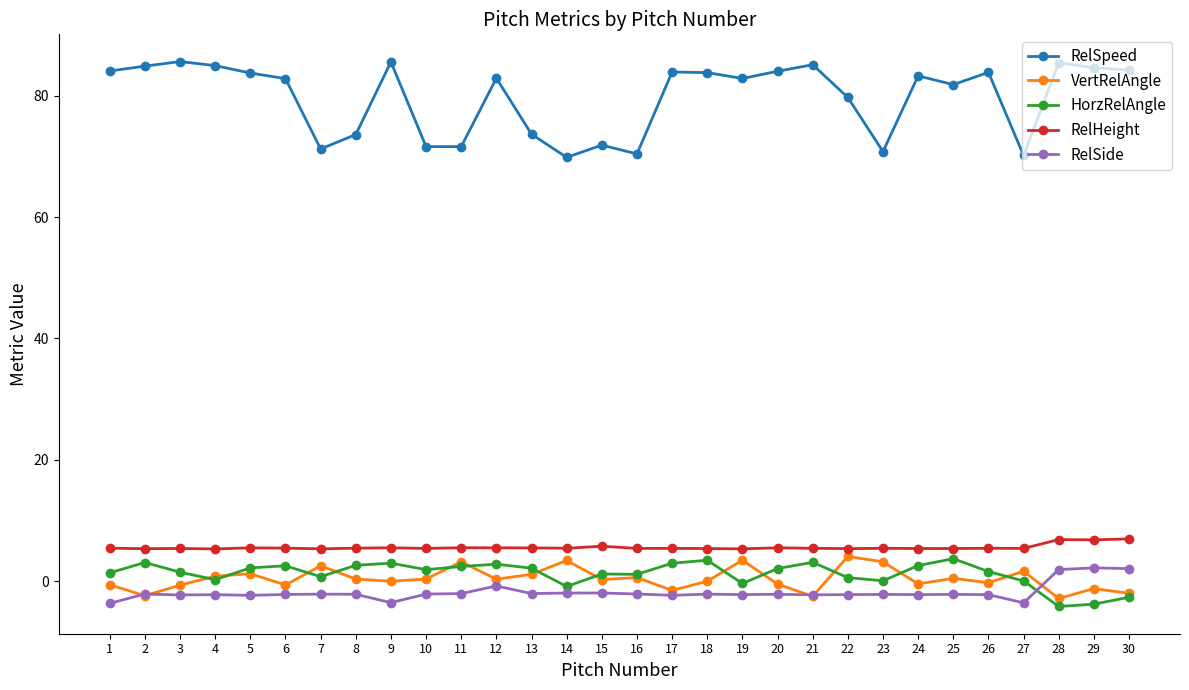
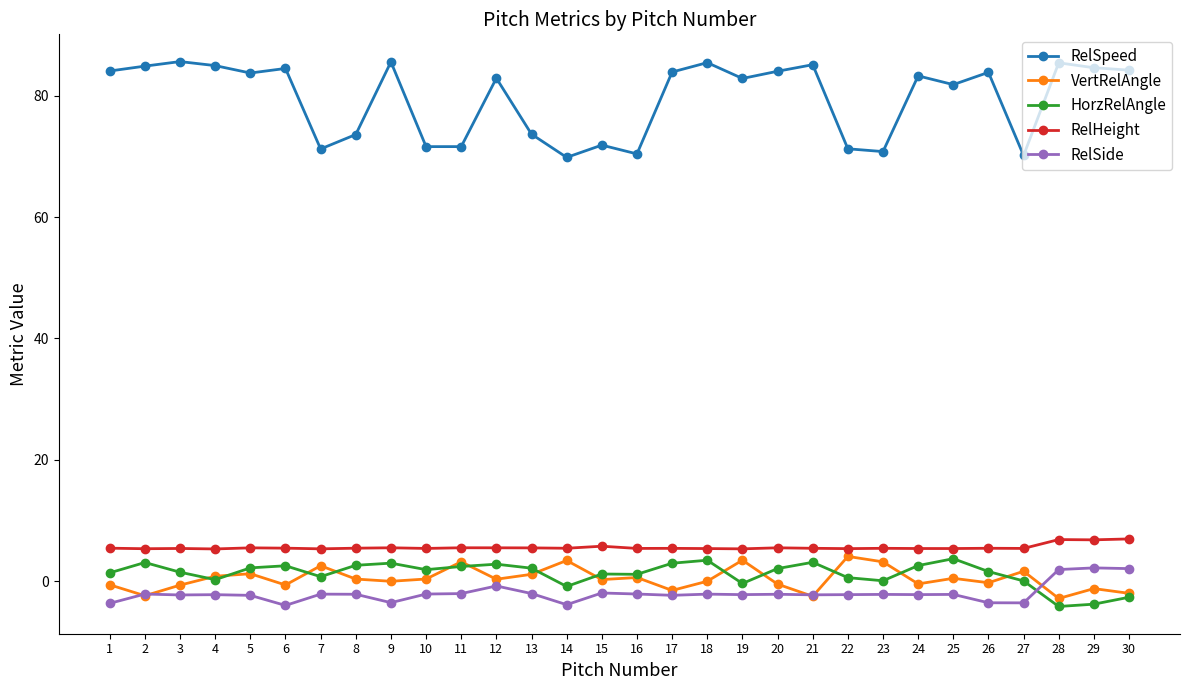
RelSpeed, 6: 83 -> 84
RelSide, 6: -2 -> -4
RelSide, 14: -2 -> -4
RelSpeed, 18: 84 -> 85
RelSpeed, 22: 80 -> 71
RelSide, 26: -2 -> -4
